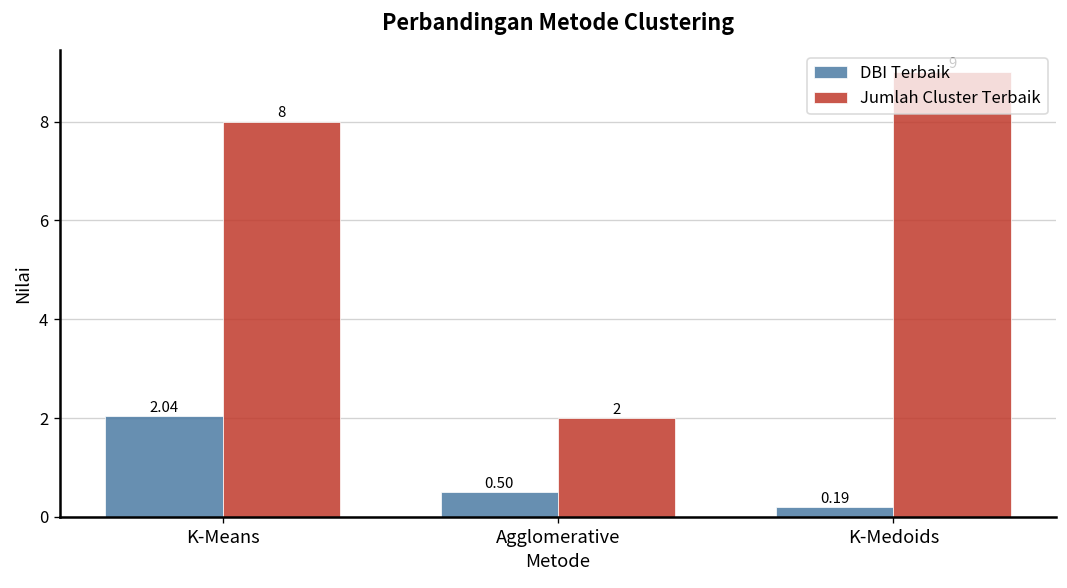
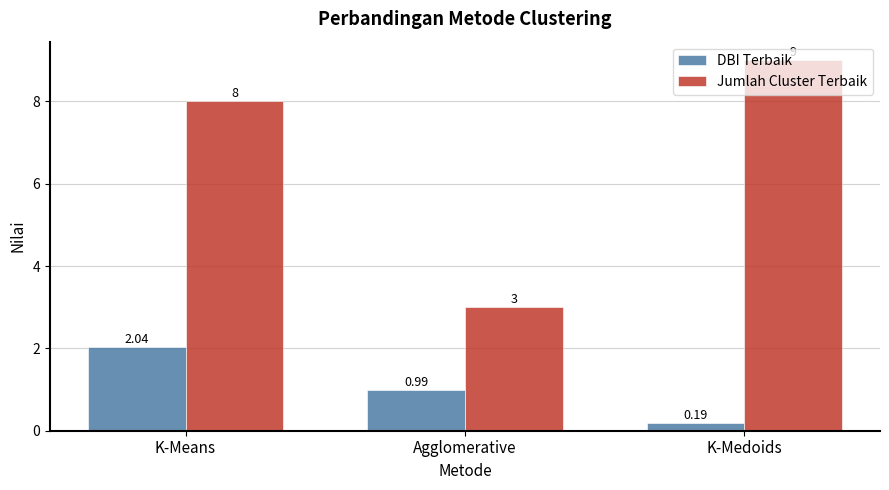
DBI Terbaik, Agglomerative: 0.50 -> 0.99
Jumlah Cluster Terbaik, Agglomerative: 2 -> 3
